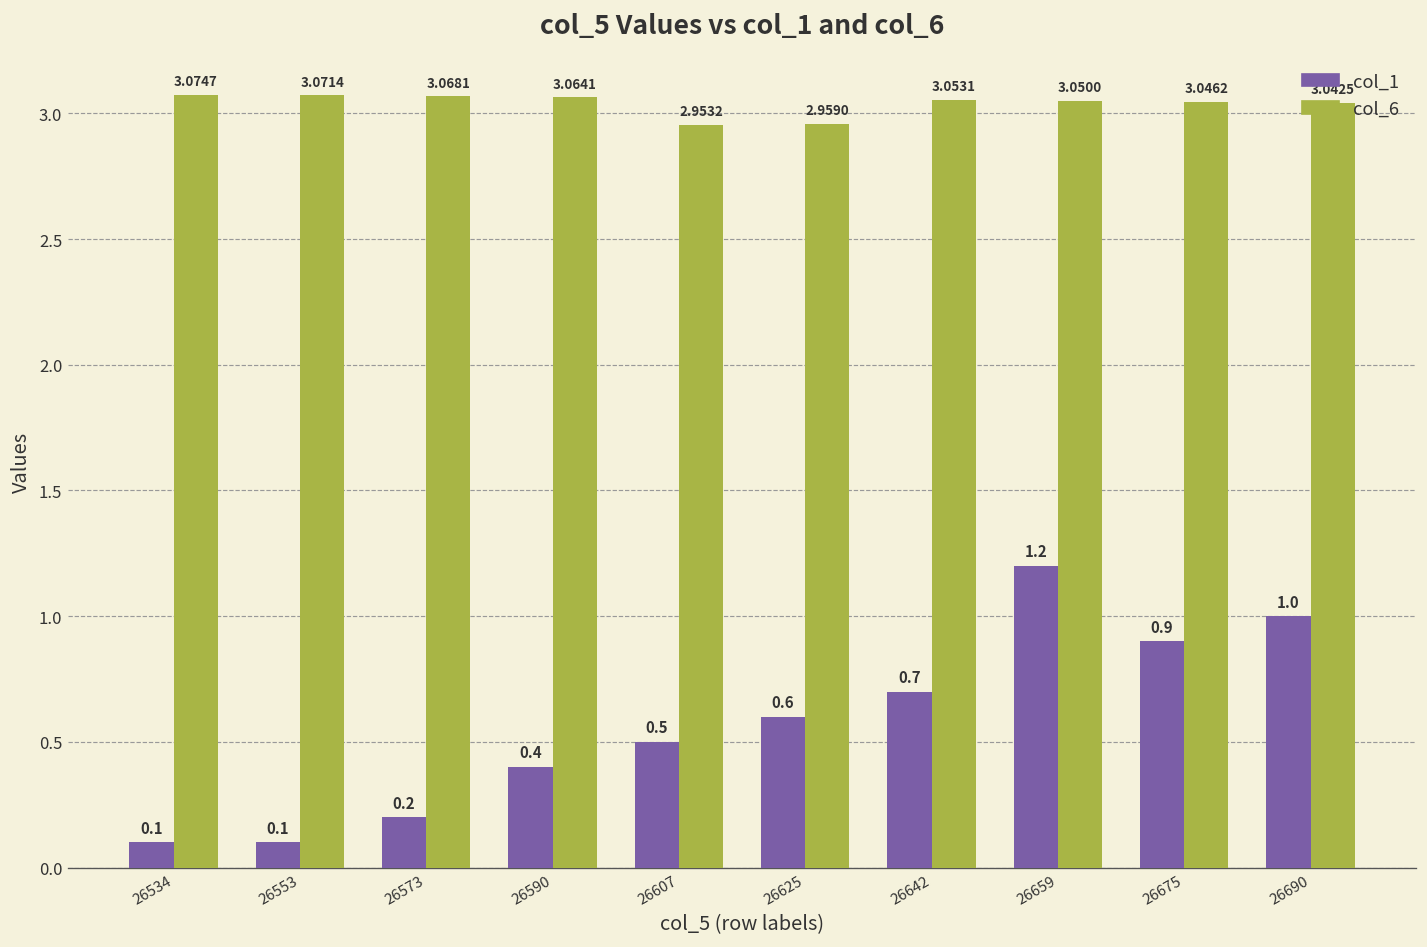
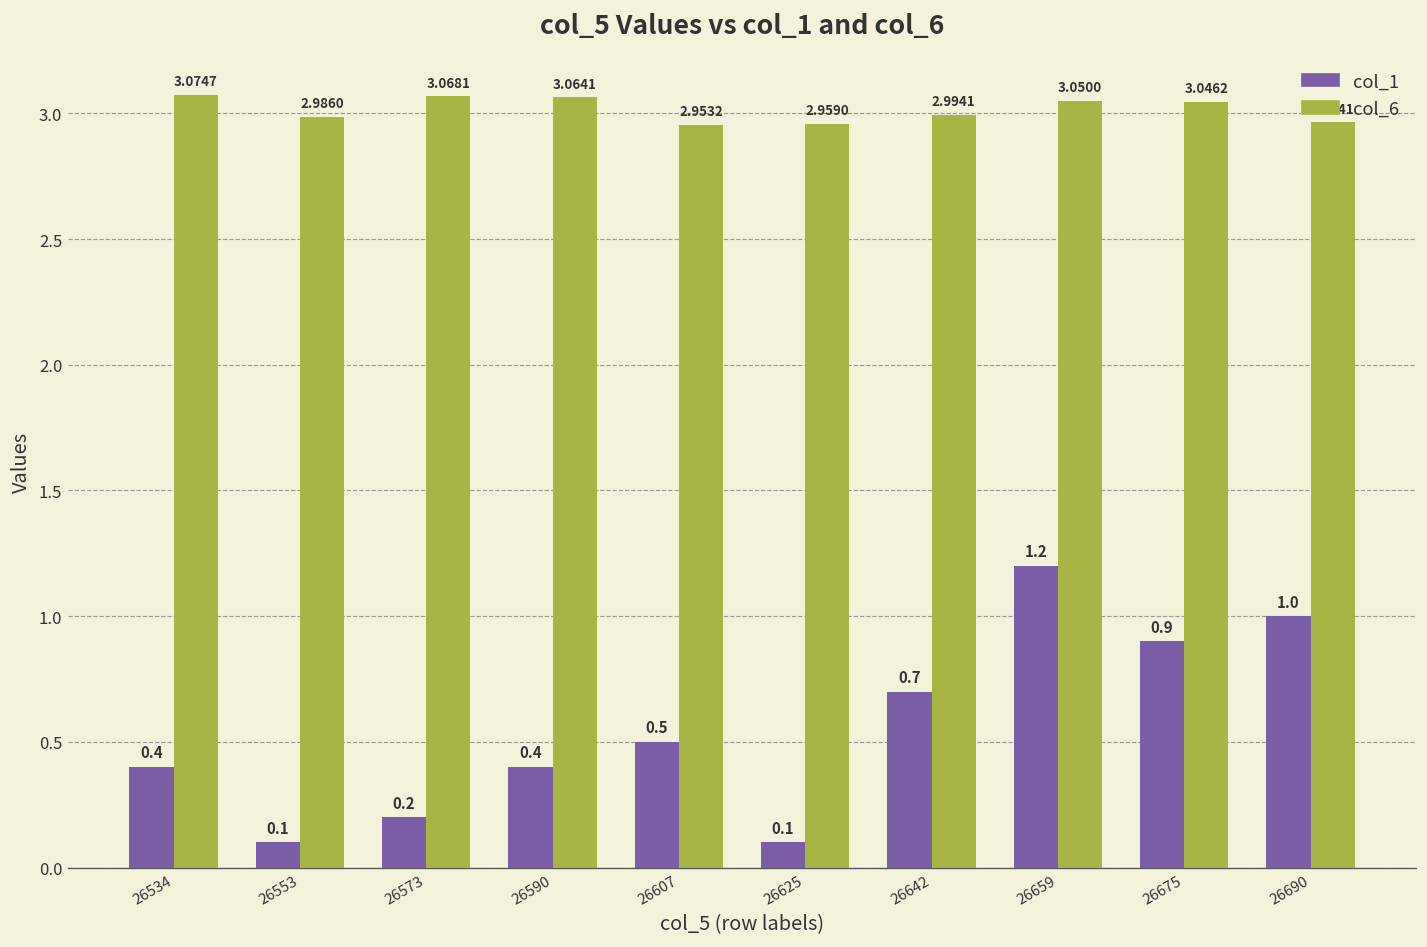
col_1, 26534: 0.1 -> 0.4
col_6, 26553: 3.0714 -> 2.9860
col_1, 26625: 0.6 -> 0.1
col_6, 26642: 3.0531 -> 2.9941
col_6, 26690: 3.0425 -> 2.9641
